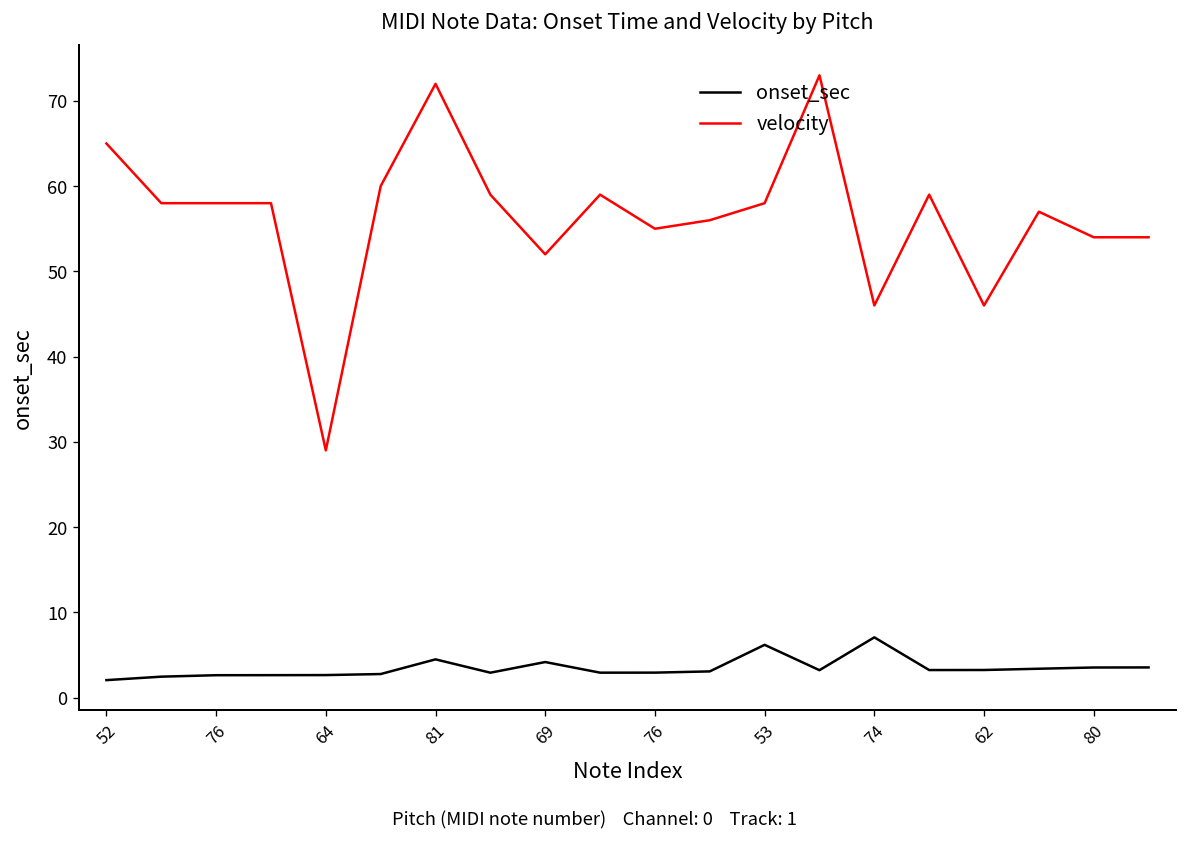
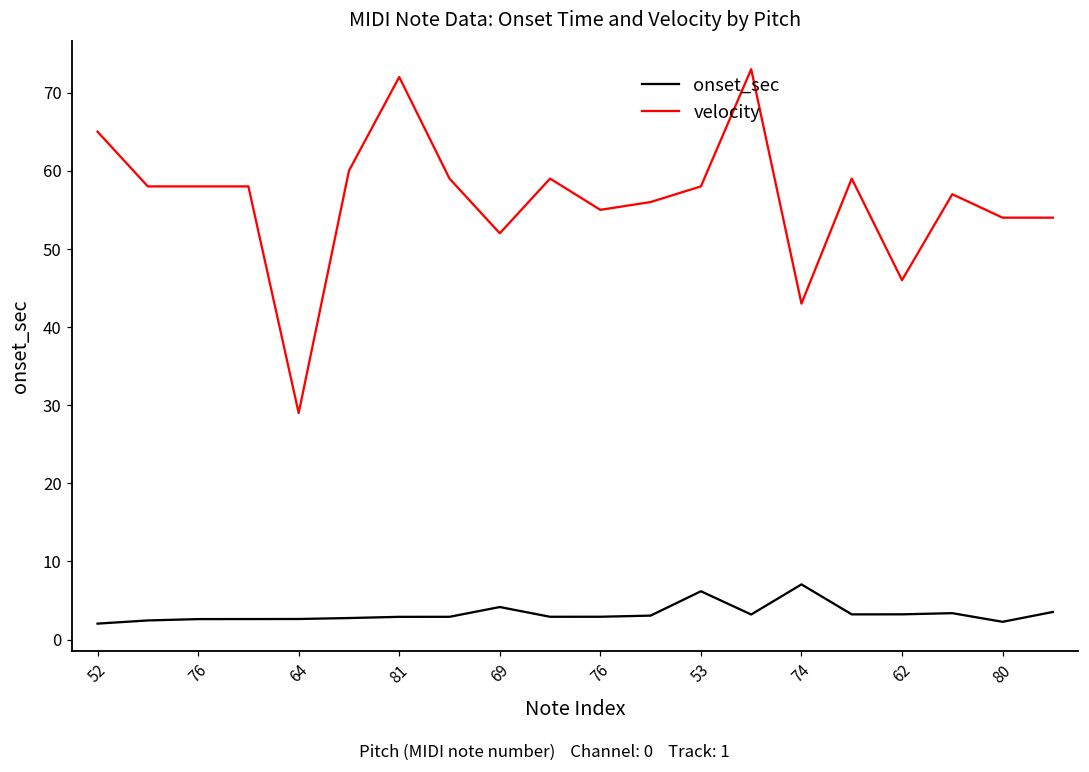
onset_sec, 81: 4 -> 3
velocity, 74: 46 -> 43
onset_sec, 80: 4 -> 2
